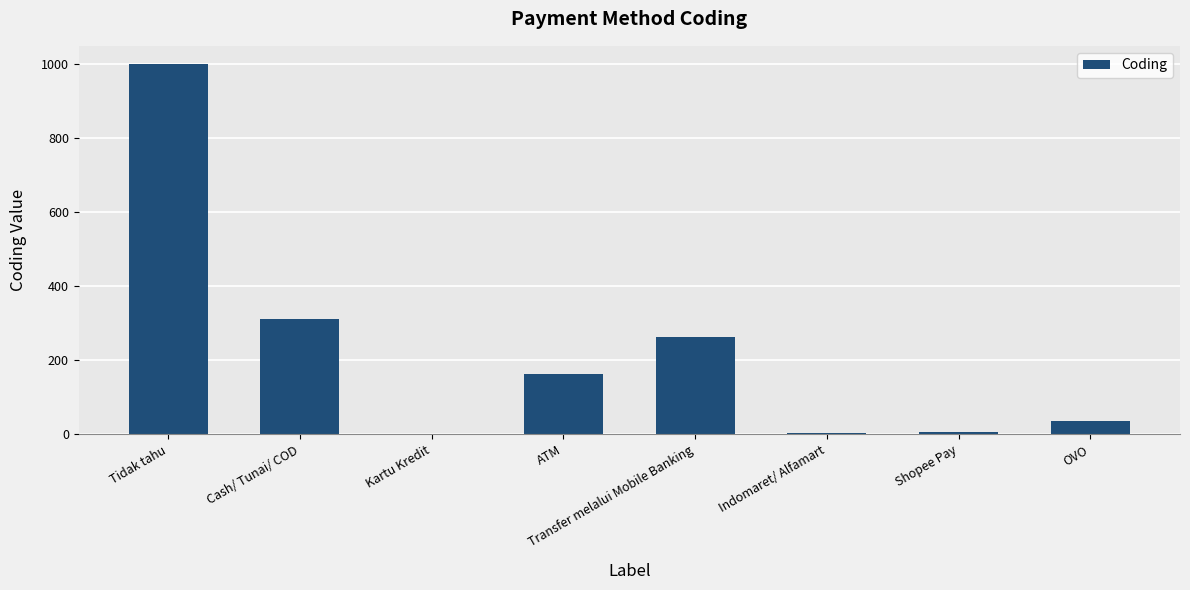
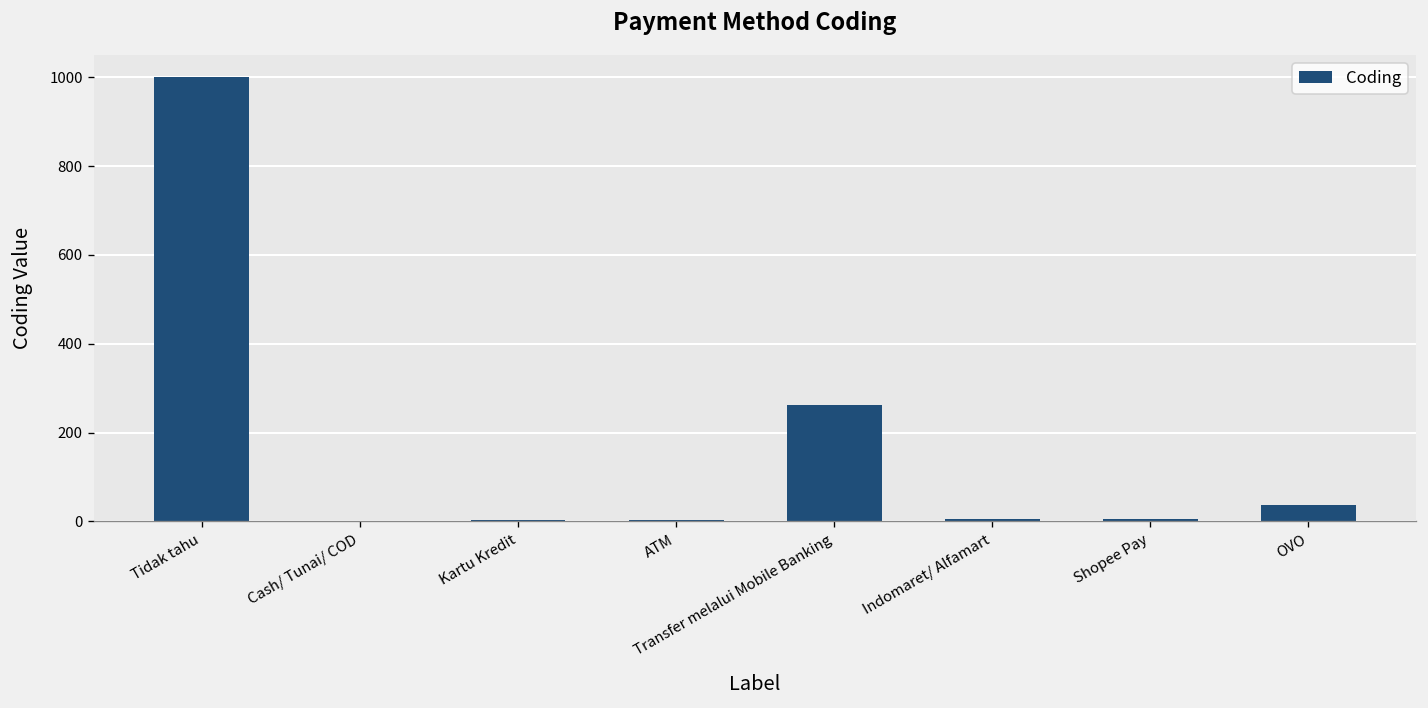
Cash/ Tunai/ COD: 310 -> 0
ATM: 160 -> 0
